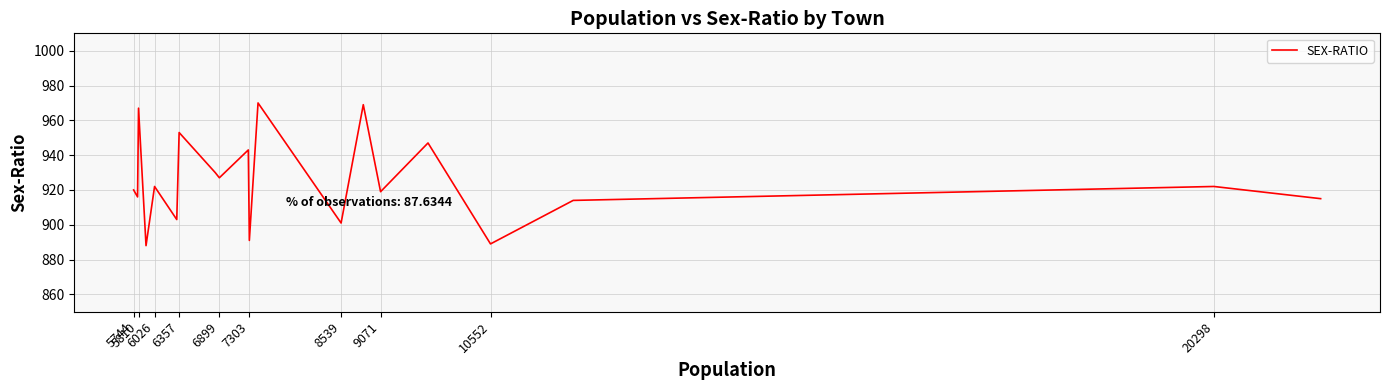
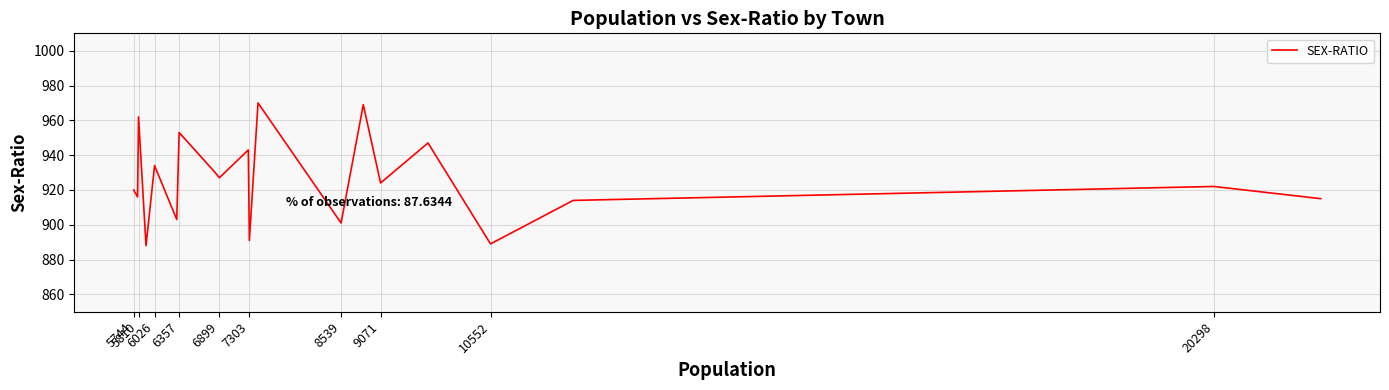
5810: 967 -> 962
6026: 922 -> 934
9071: 919 -> 924
